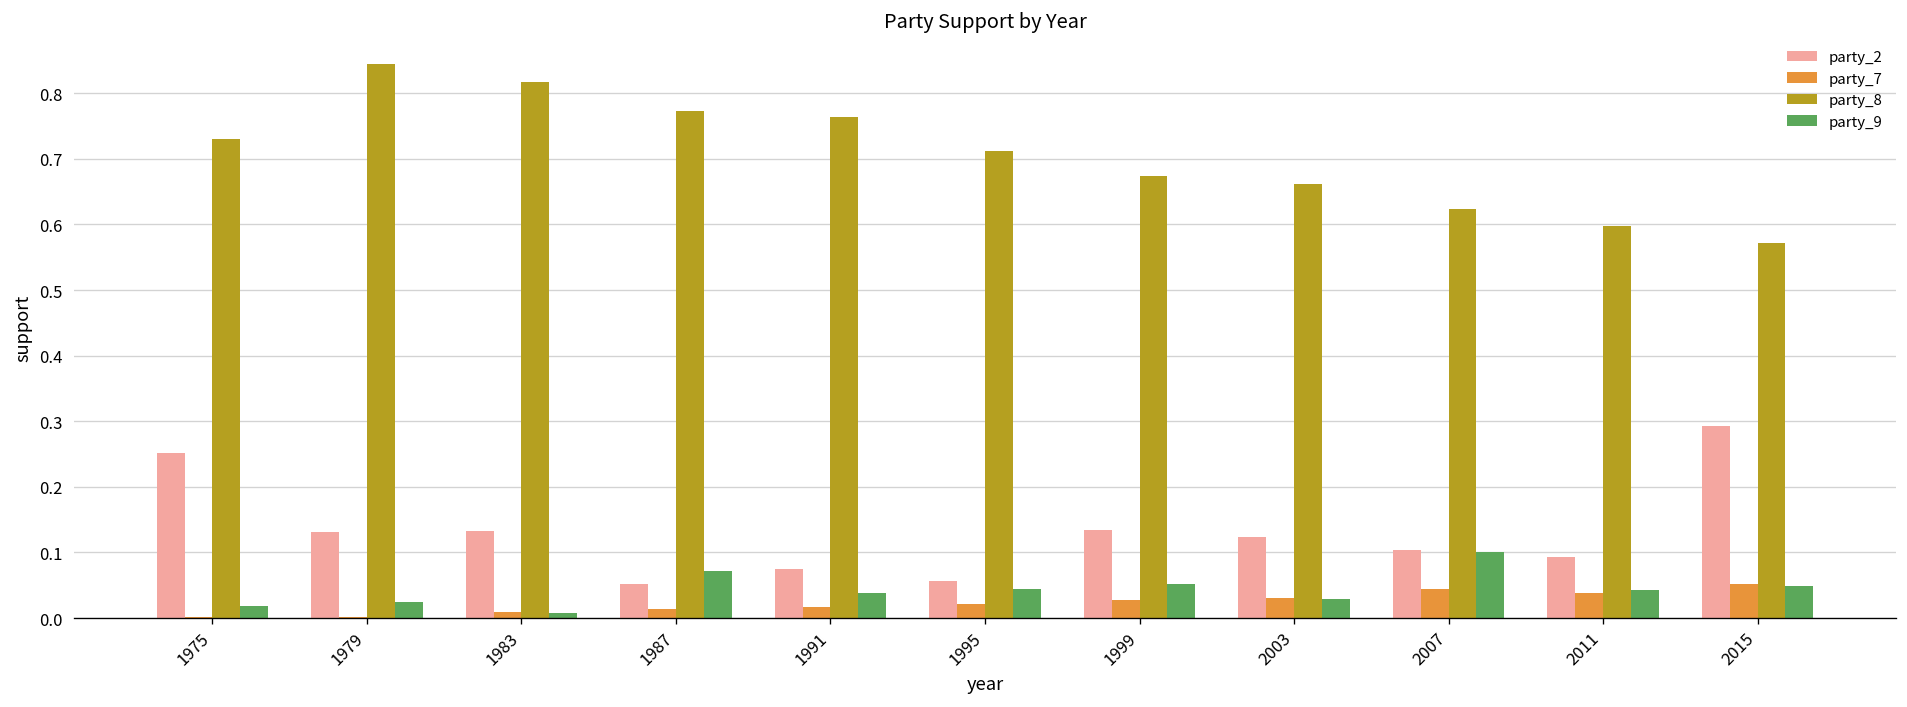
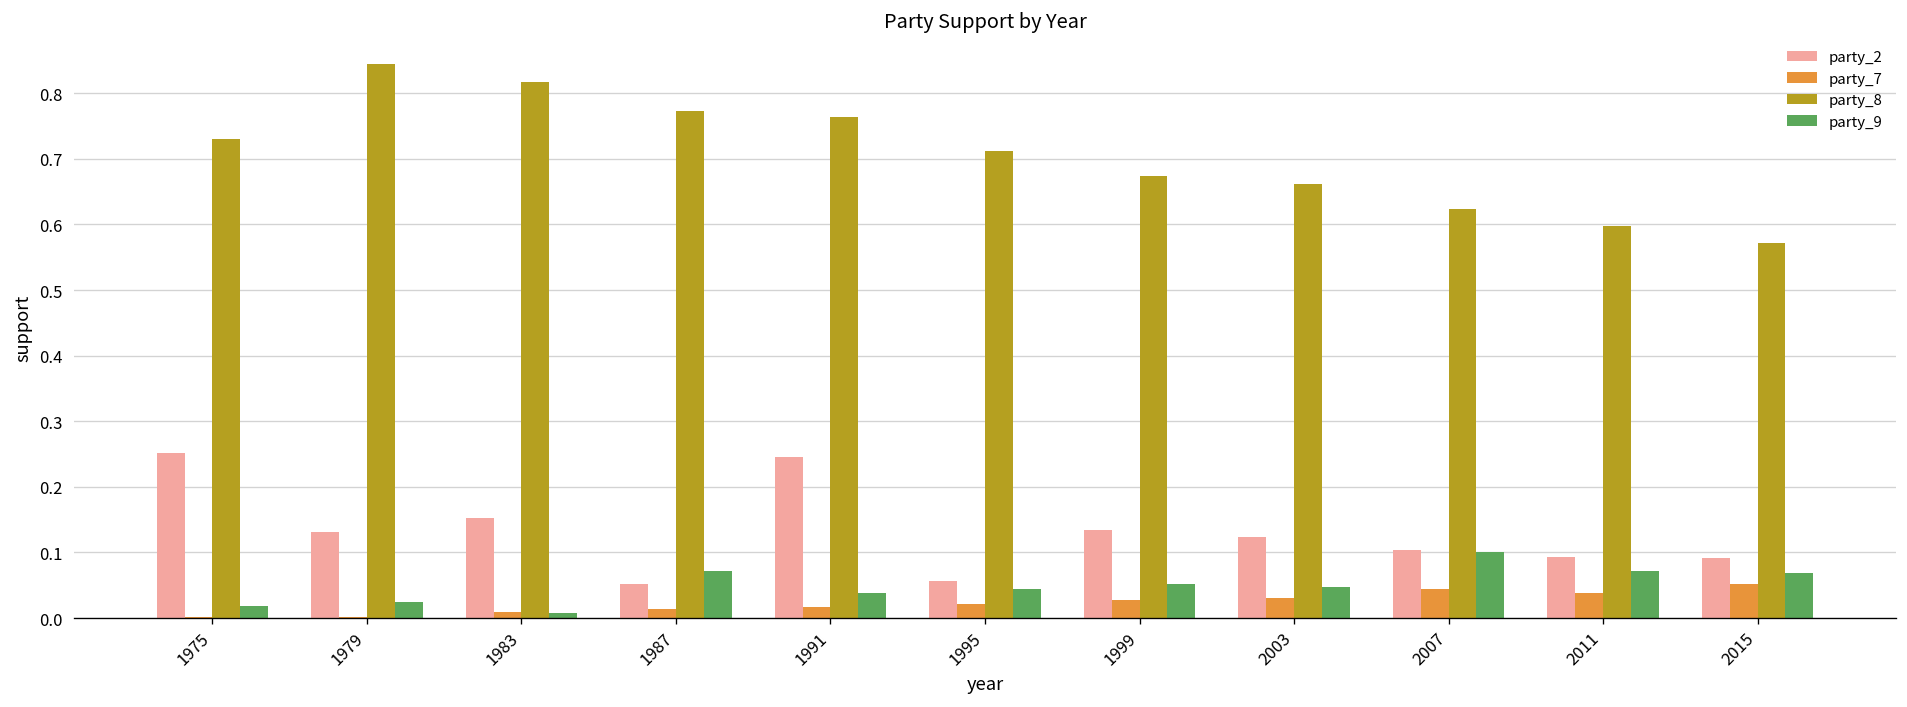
party_2, 1983: 0.13 -> 0.15
party_2, 1991: 0.08 -> 0.25
party_9, 2003: 0.03 -> 0.05
party_9, 2011: 0.04 -> 0.07
party_2, 2015: 0.29 -> 0.09
party_9, 2015: 0.05 -> 0.07
